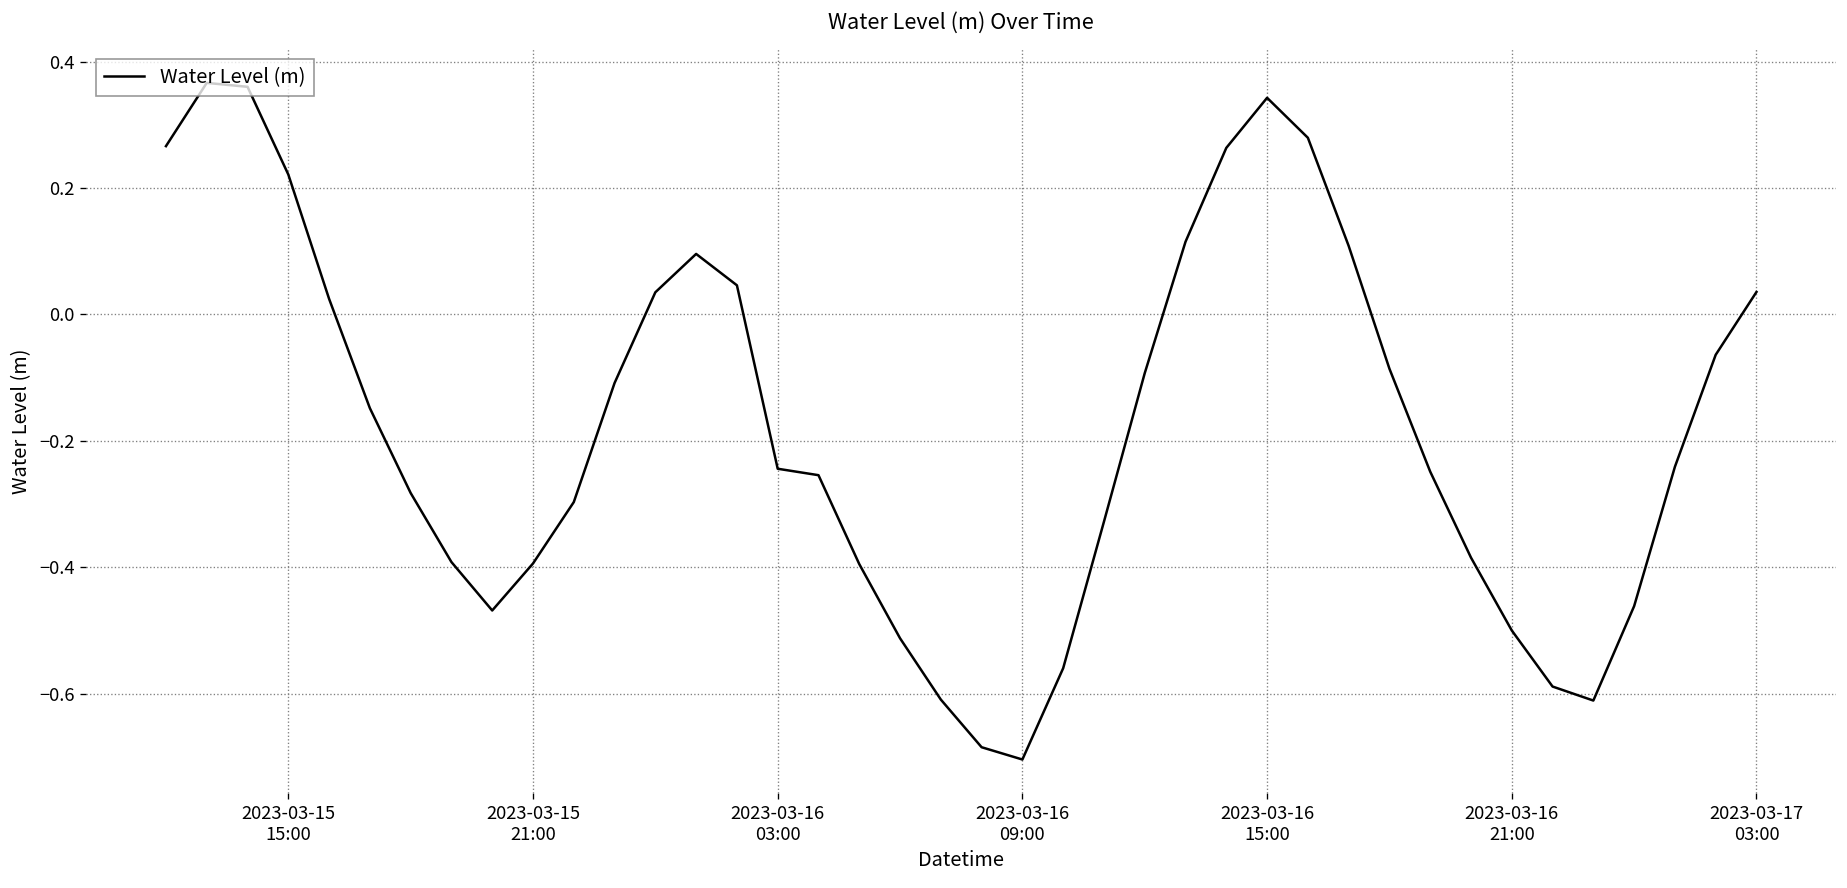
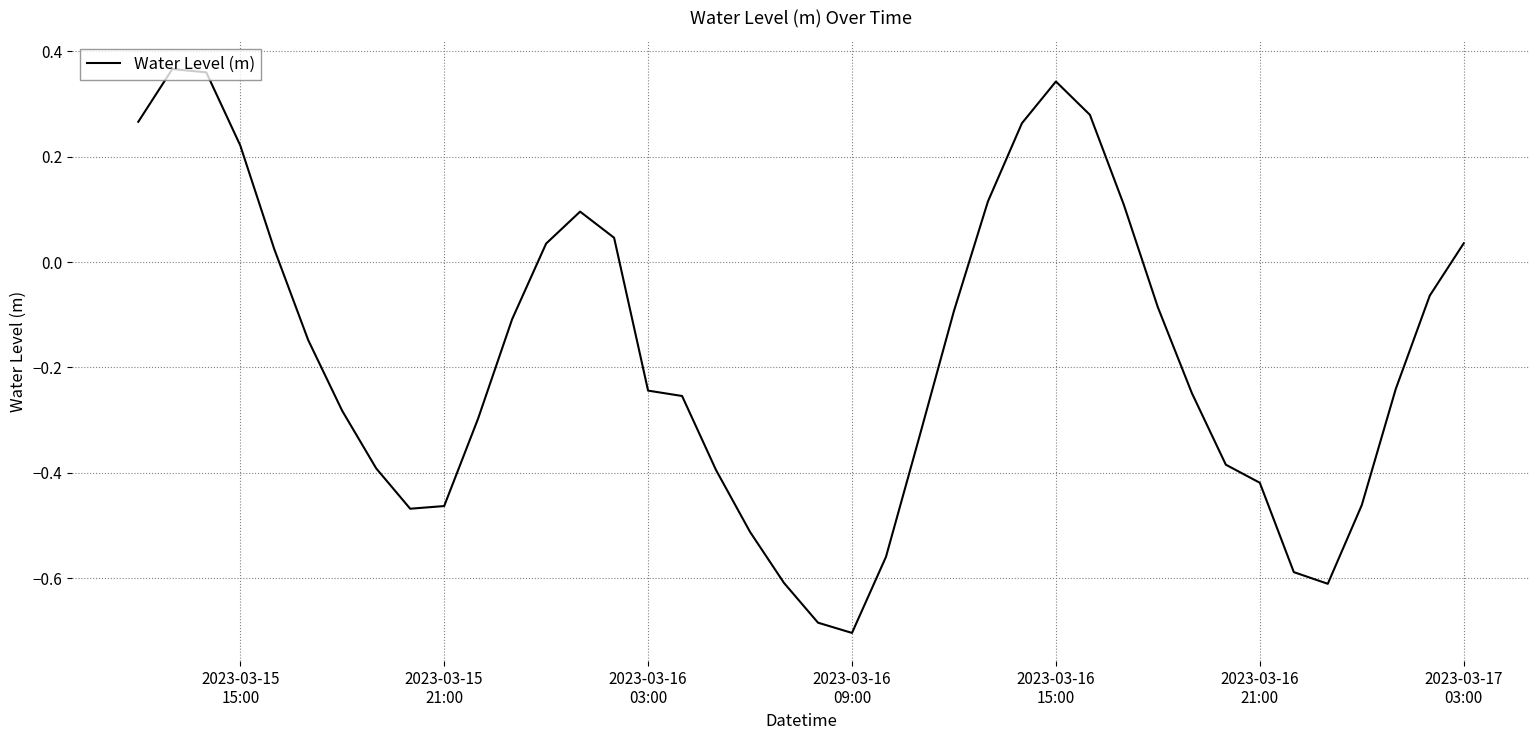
2023-03-15 21:00: -0.39 -> -0.46
2023-03-16 21:00: -0.50 -> -0.42
